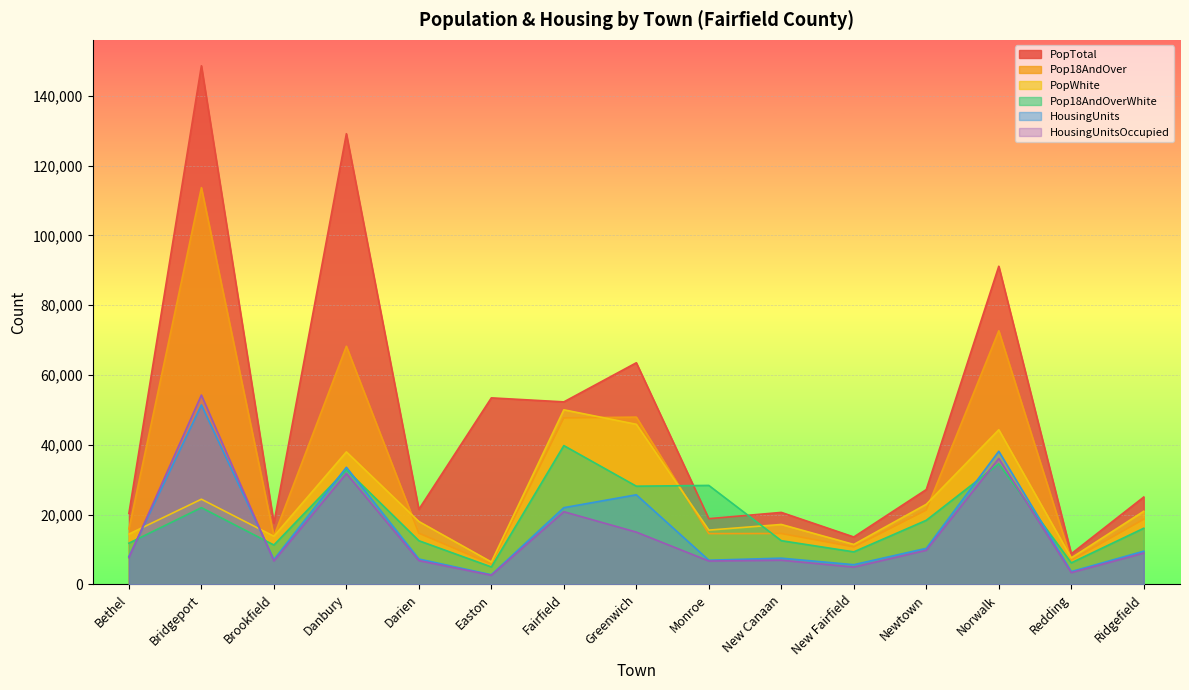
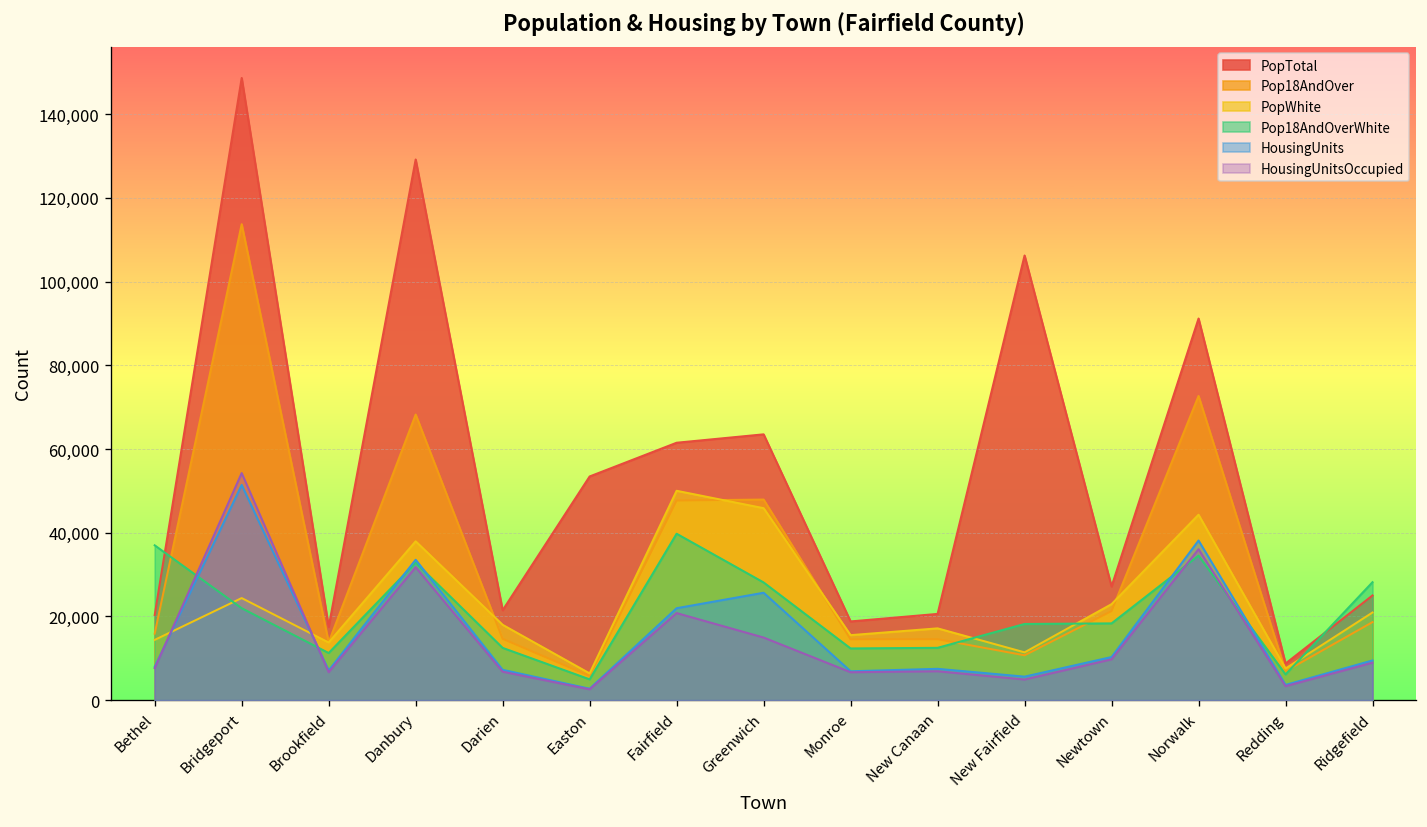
Pop18AndOverWhite, Bethel: 12,000 -> 37,000
PopTotal, Fairfield: 52,000 -> 62,000
Pop18AndOverWhite, Monroe: 28,000 -> 12,000
PopTotal, New Fairfield: 14,000 -> 106,000
Pop18AndOverWhite, New Fairfield: 9,000 -> 18,000
Pop18AndOverWhite, Ridgefield: 16,000 -> 28,000
